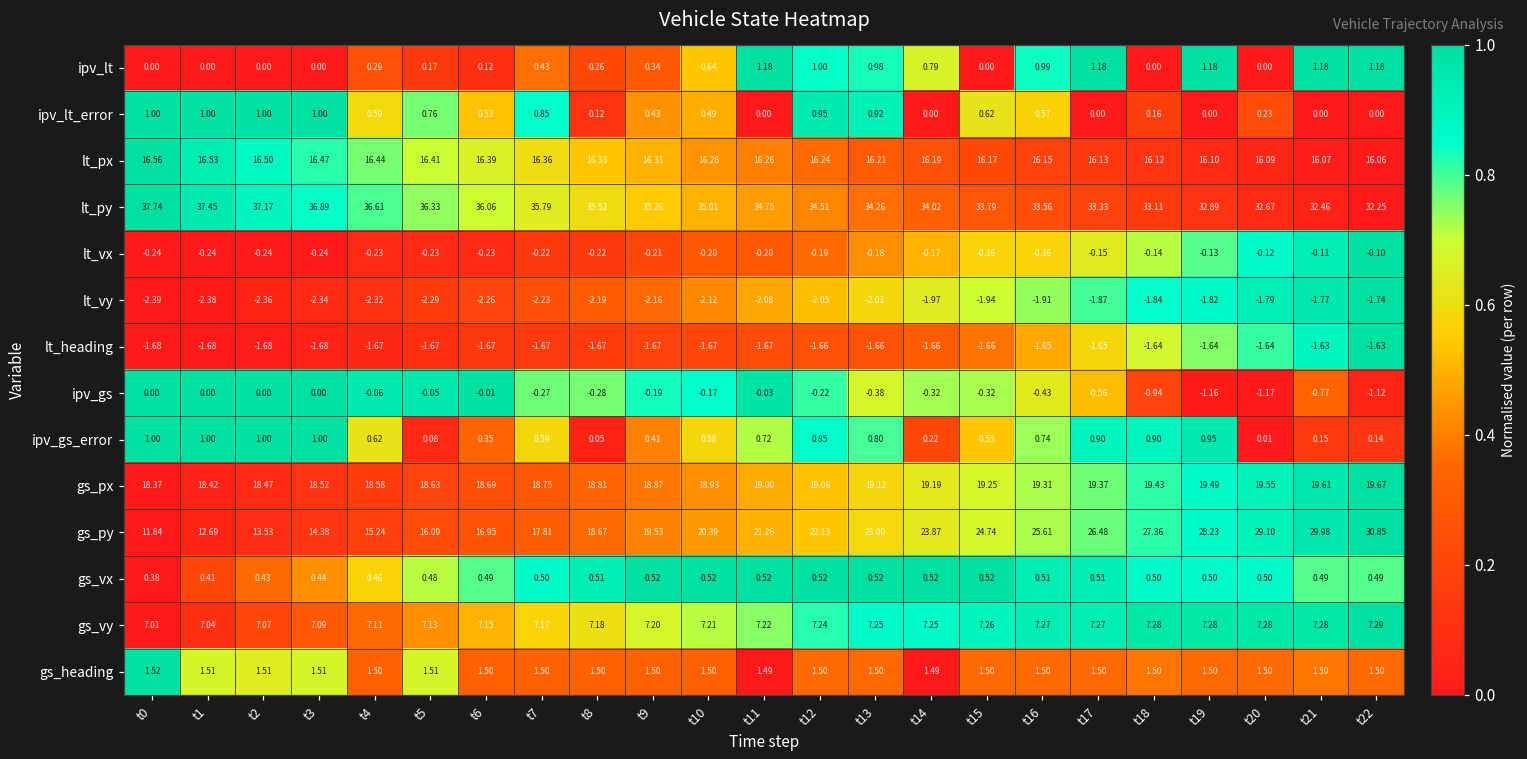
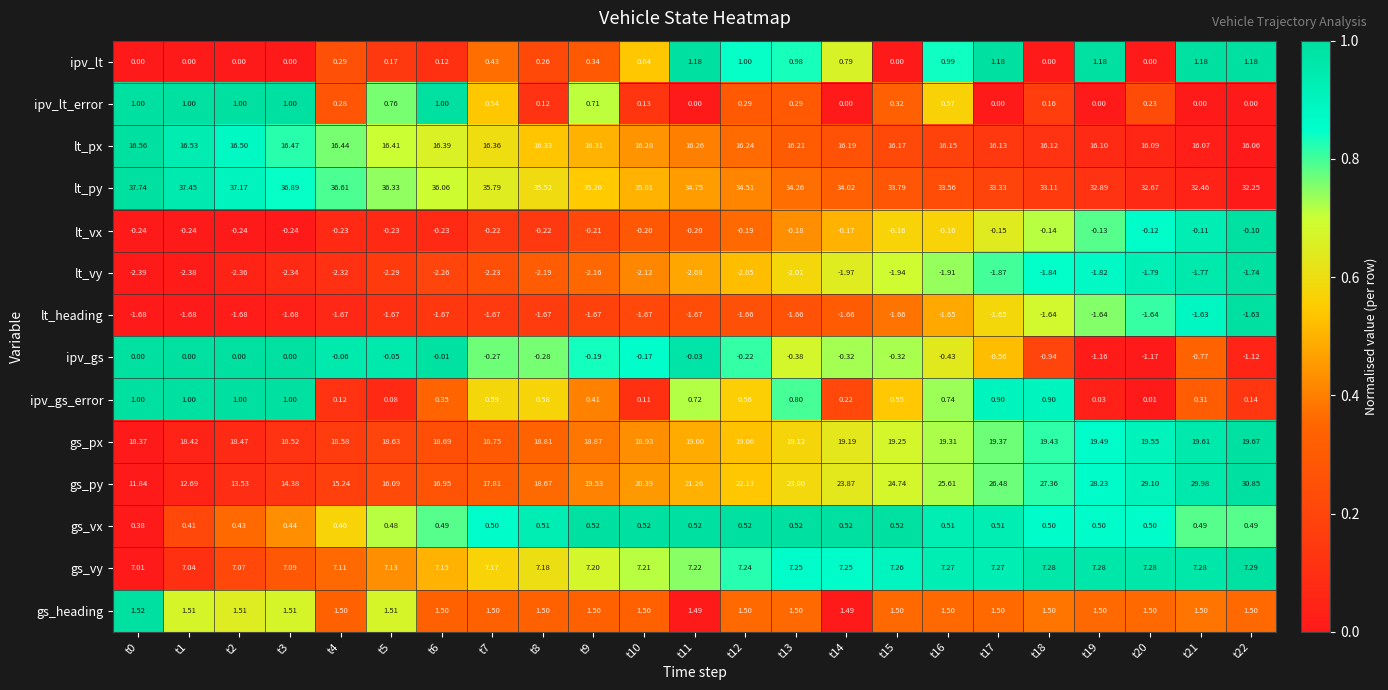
ipv_lt_error, t4: 0.59 -> 0.28
ipv_lt_error, t6: 0.53 -> 1.00
ipv_lt_error, t7: 0.85 -> 0.54
ipv_lt_error, t9: 0.43 -> 0.71
ipv_lt_error, t10: 0.49 -> 0.13
ipv_lt_error, t12: 0.95 -> 0.29
ipv_lt_error, t13: 0.92 -> 0.29
ipv_lt_error, t15: 0.62 -> 0.32
ipv_gs_error, t4: 0.62 -> 0.12
ipv_gs_error, t8: 0.05 -> 0.58
ipv_gs_error, t10: 0.58 -> 0.11
ipv_gs_error, t12: 0.85 -> 0.56
ipv_gs_error, t19: 0.95 -> 0.03
ipv_gs_error, t21: 0.15 -> 0.31
